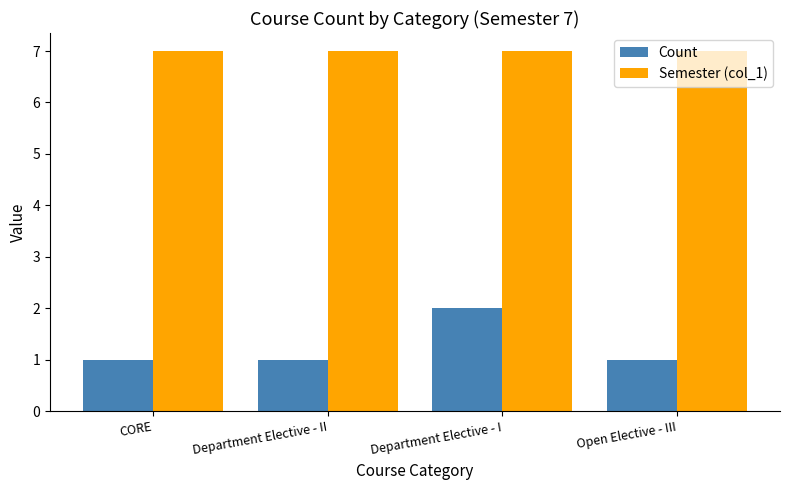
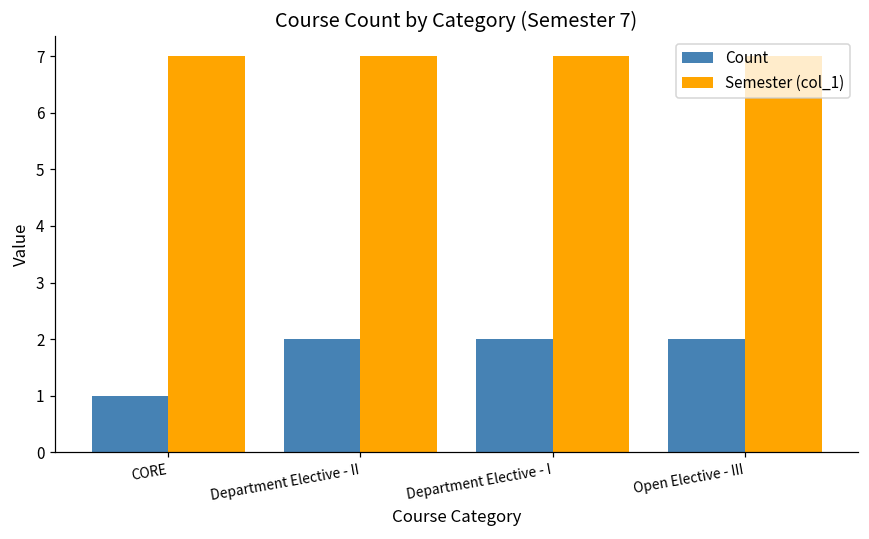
Count, Department Elective - II: 1 -> 2
Count, Open Elective - III: 1 -> 2
